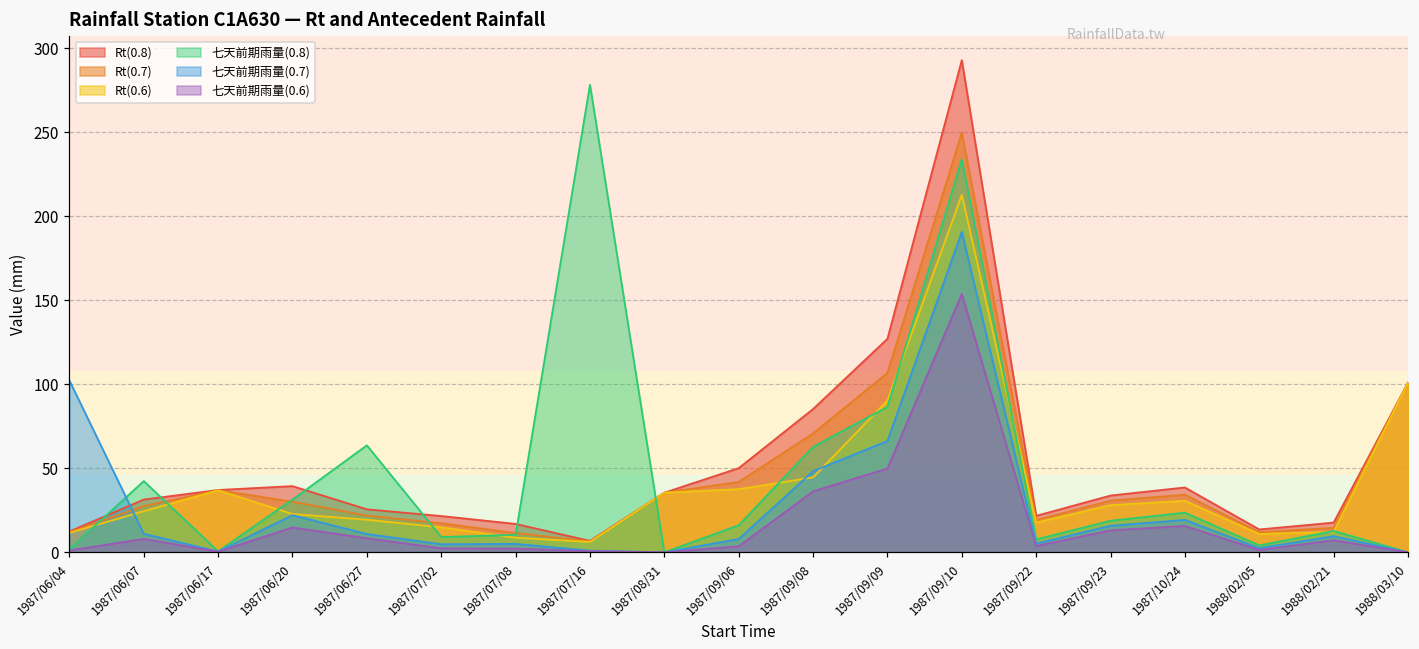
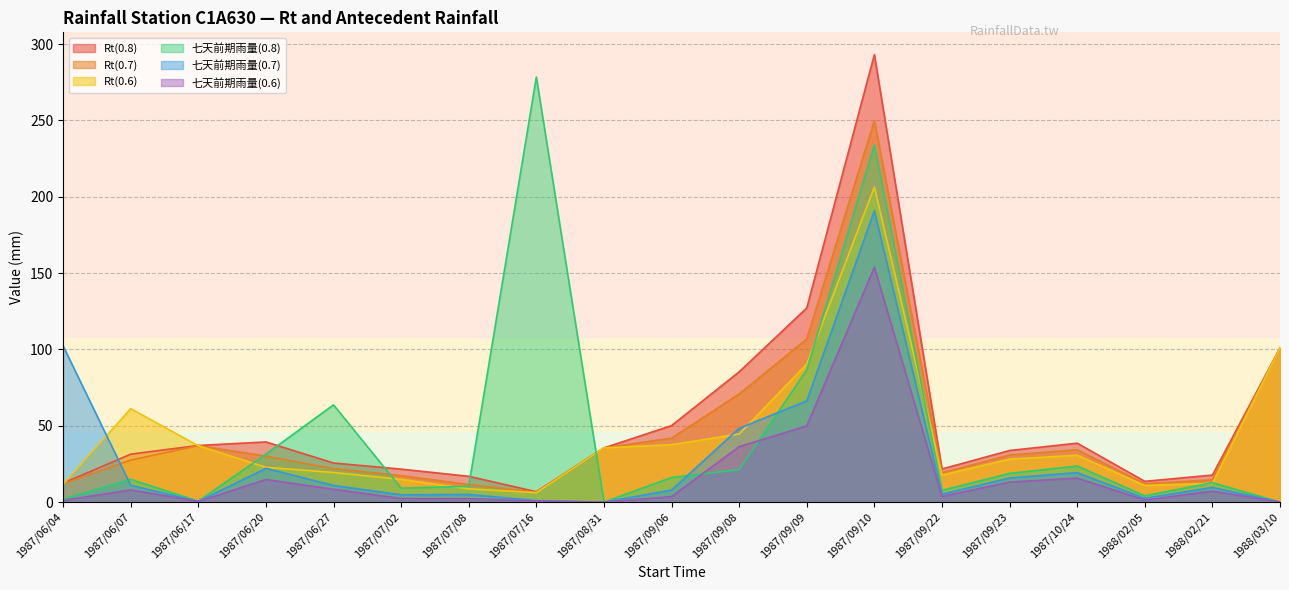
Rt(0.6), 1987/06/07: 25 -> 61
七天前期雨量(0.8), 1987/06/07: 42 -> 15
七天前期雨量(0.8), 1987/09/08: 63 -> 21
Rt(0.6), 1987/09/10: 213 -> 206
